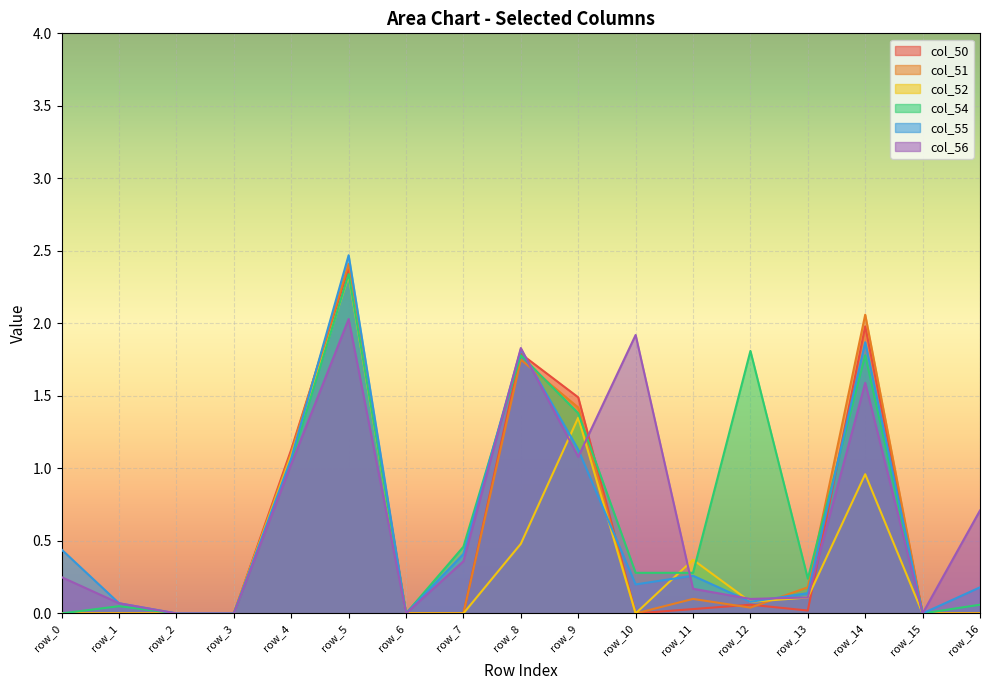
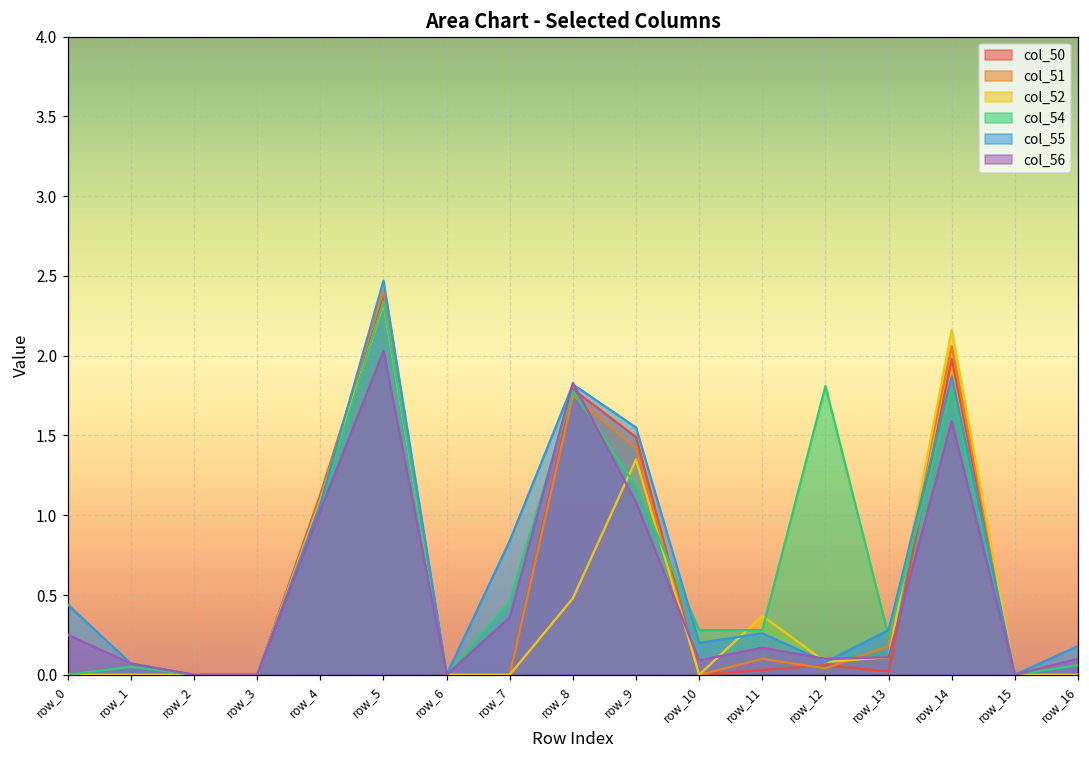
col_55, row_7: 0.41 -> 0.84
col_54, row_9: 1.38 -> 1.18
col_55, row_9: 1.13 -> 1.55
col_56, row_10: 1.92 -> 0.09
col_55, row_13: 0.14 -> 0.28
col_52, row_14: 0.96 -> 2.16
col_56, row_16: 0.71 -> 0.10
